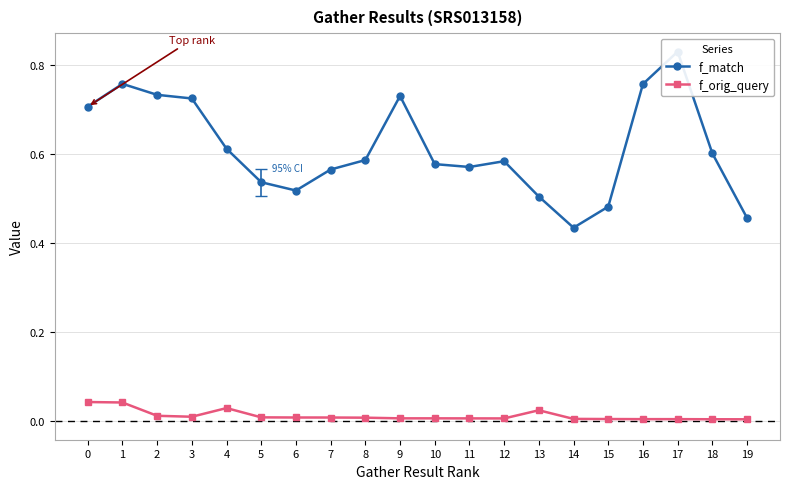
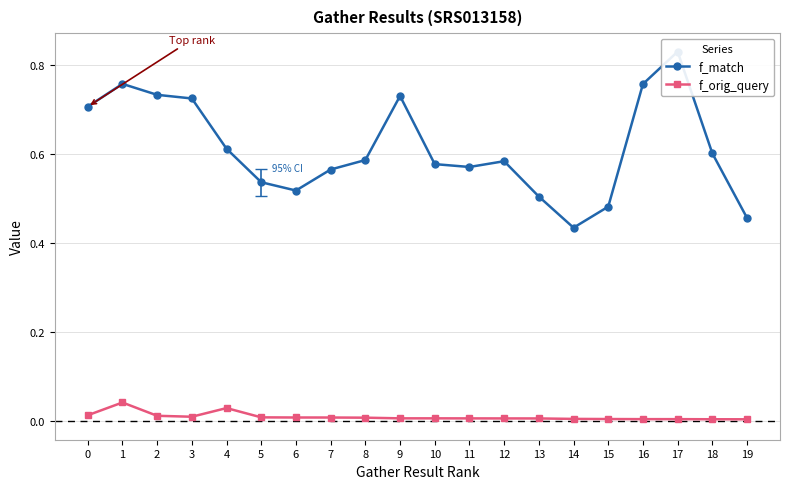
f_orig_query, 0: 0.04 -> 0.01
f_orig_query, 13: 0.02 -> 0.01
